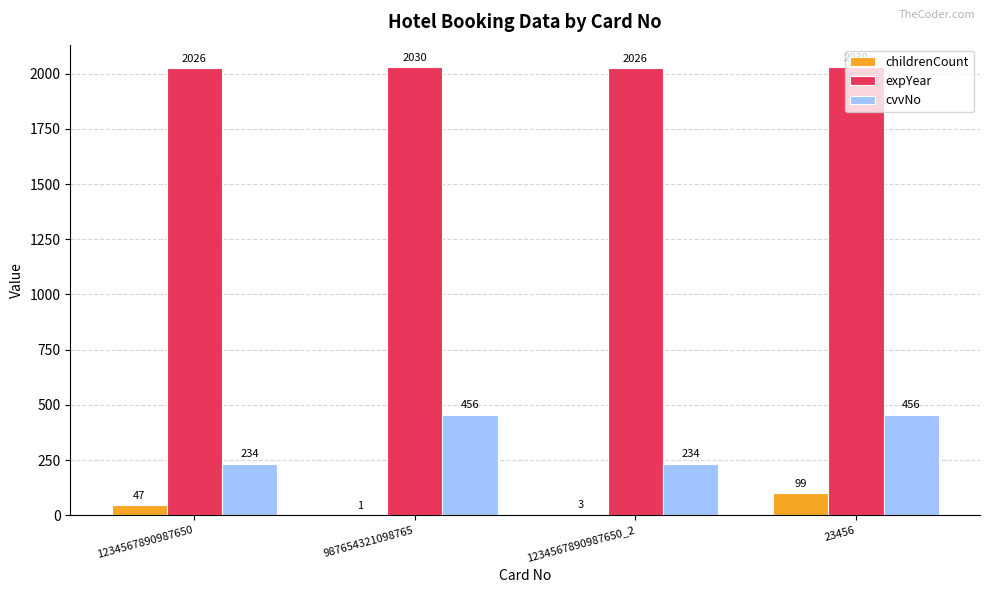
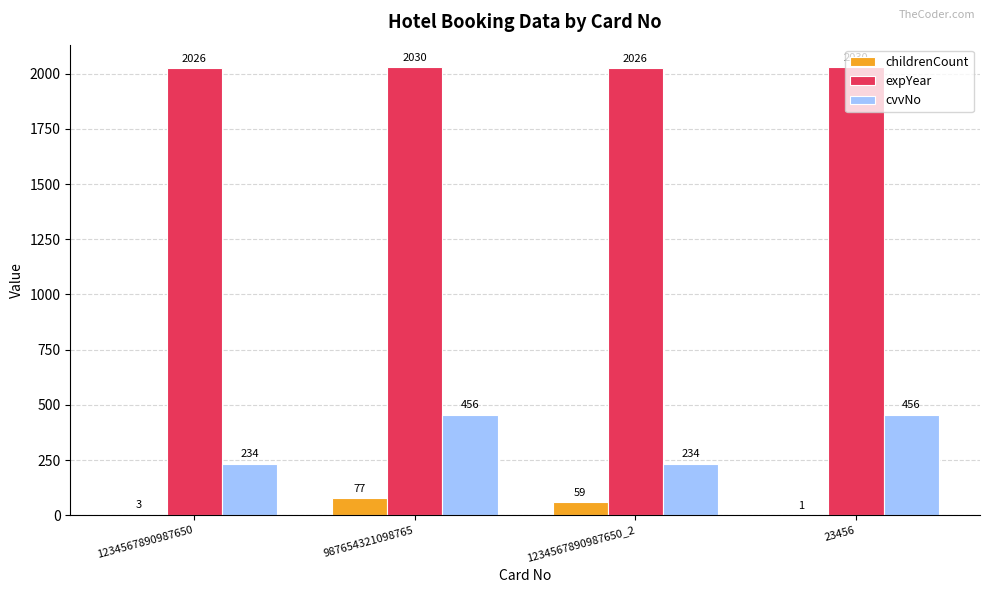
childrenCount, 1234567890987650: 47 -> 3
childrenCount, 987654321098765: 1 -> 77
childrenCount, 1234567890987650_2: 3 -> 59
childrenCount, 23456: 99 -> 1
